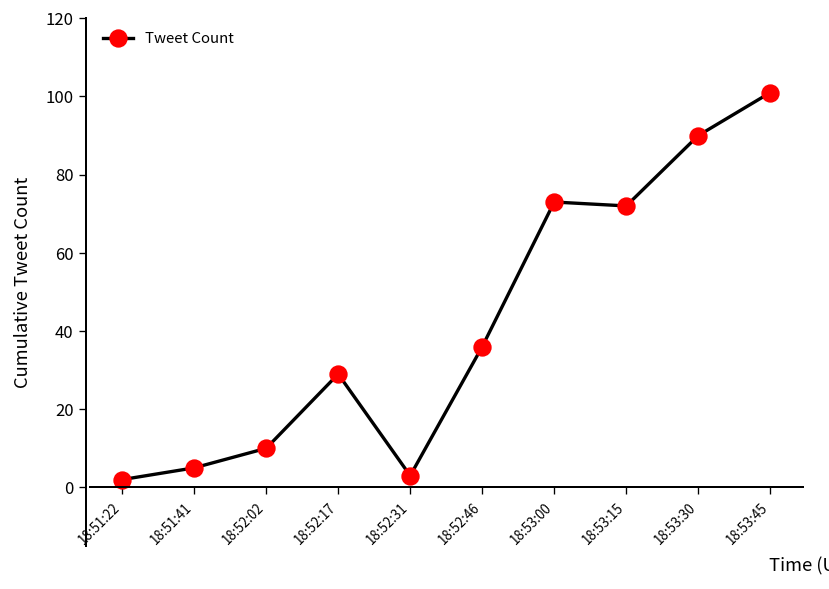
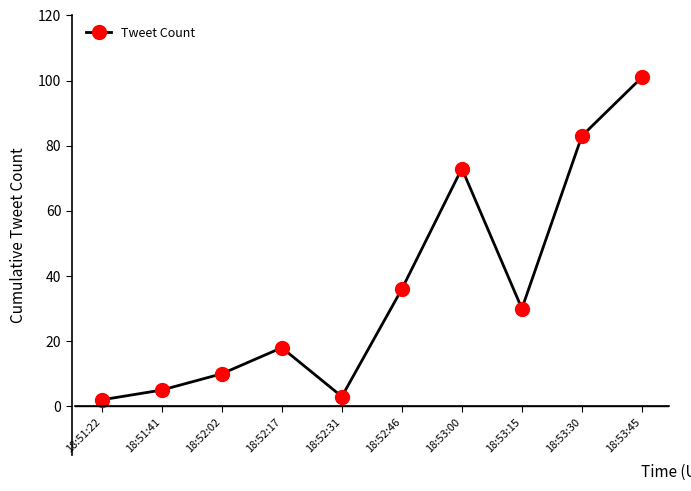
18:52:17: 29 -> 18
18:53:15: 72 -> 30
18:53:30: 90 -> 83
